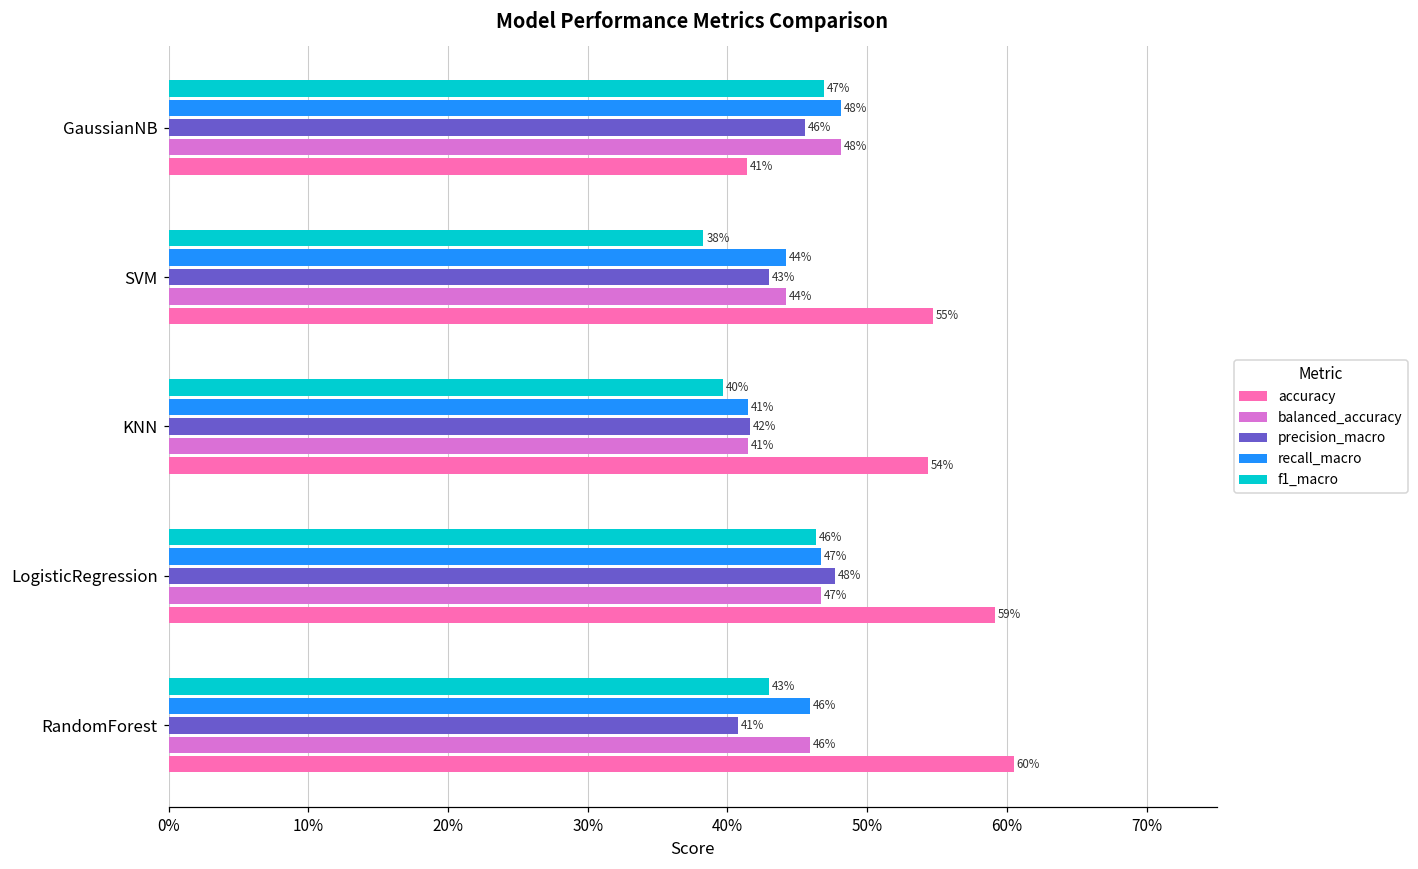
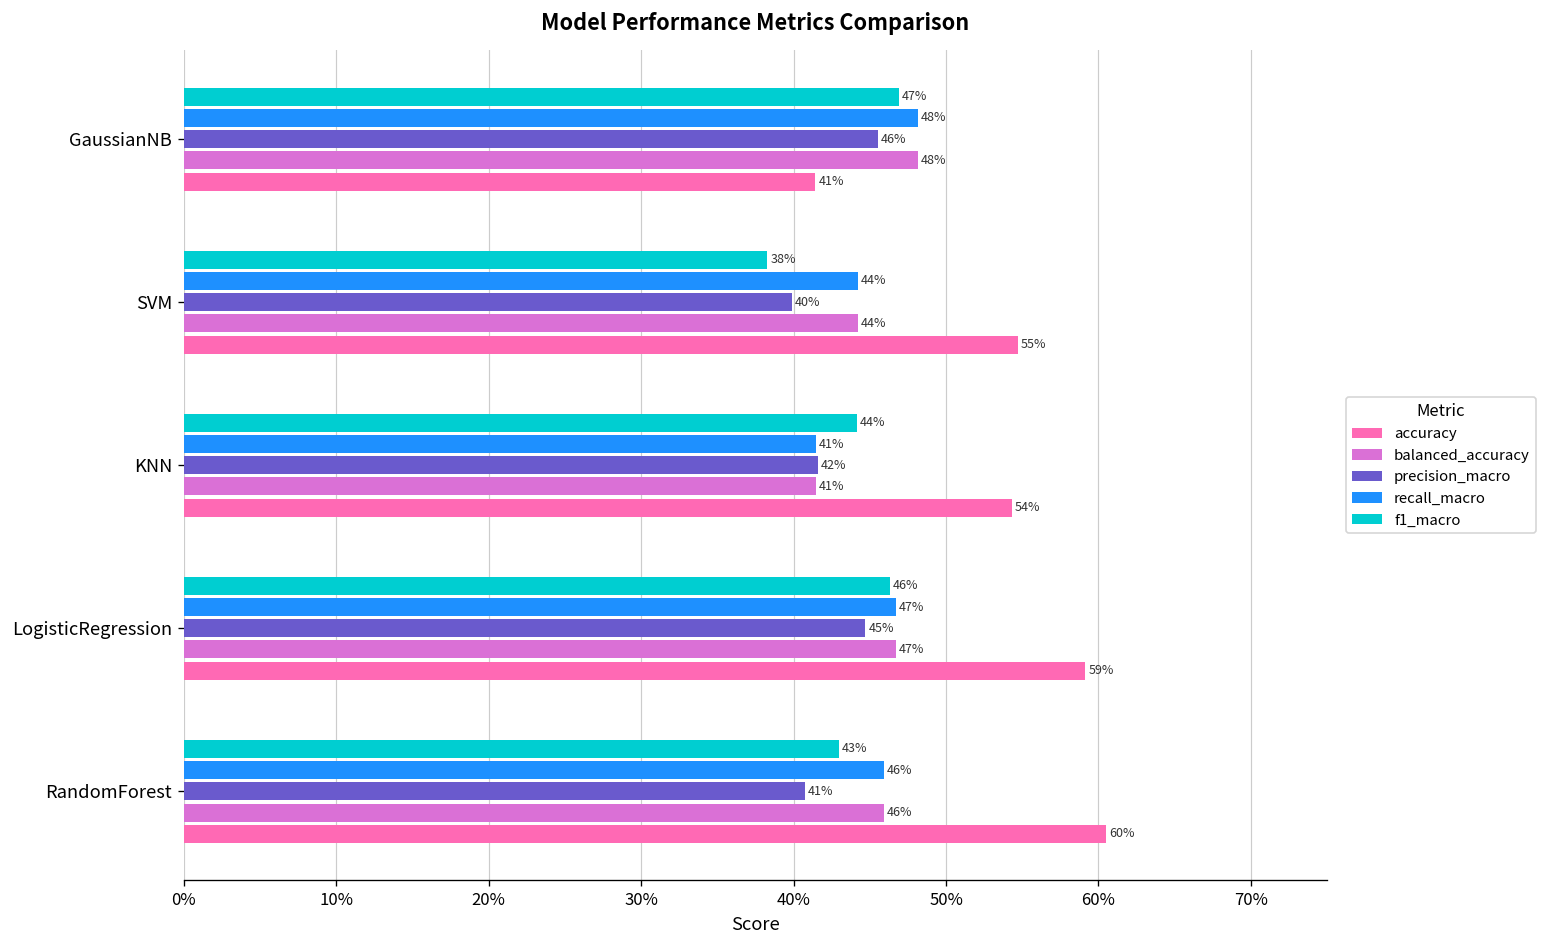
precision_macro, SVM: 43% -> 40%
f1_macro, KNN: 40% -> 44%
precision_macro, LogisticRegression: 48% -> 45%
